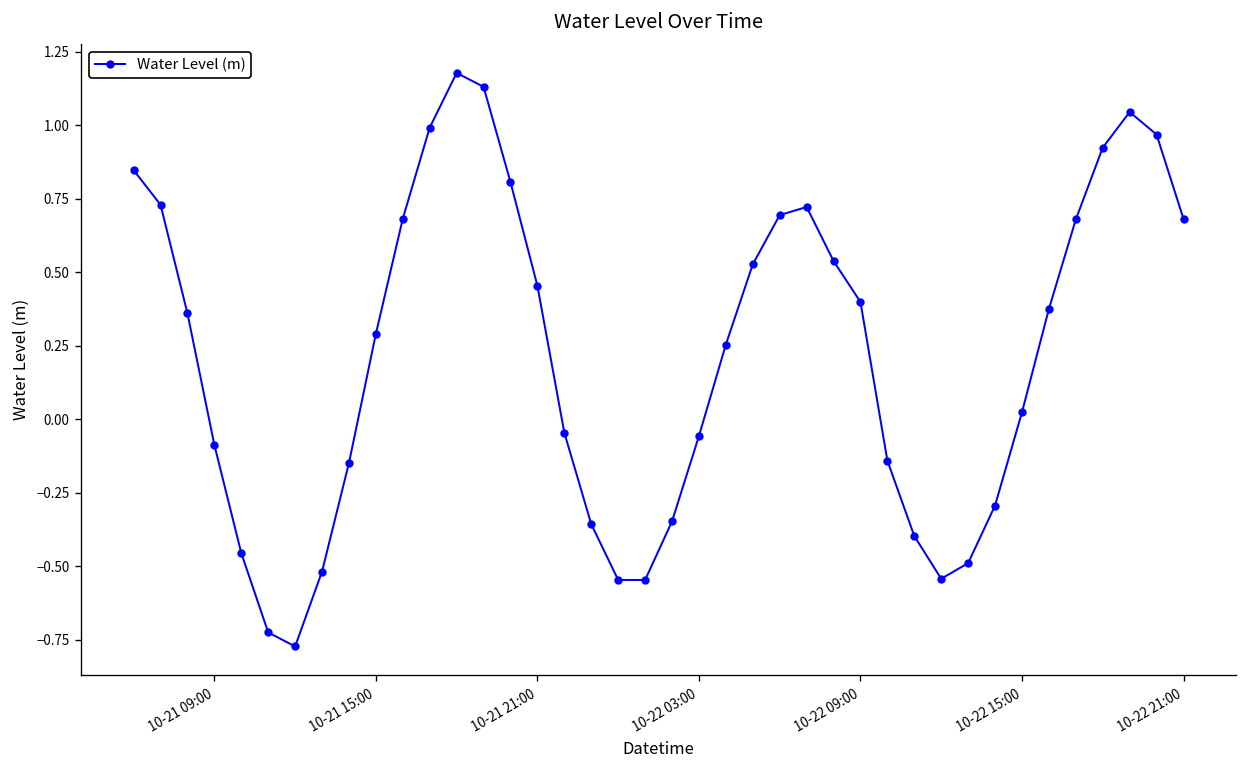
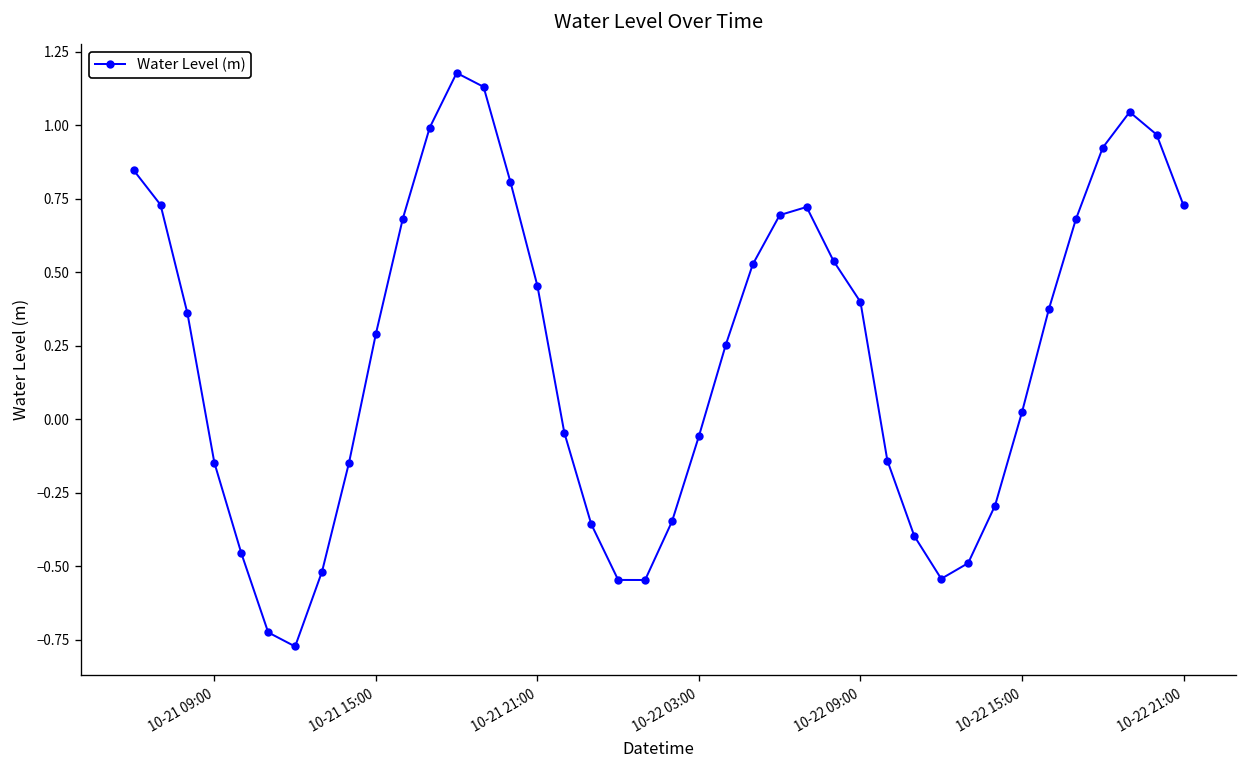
10-21 09:00: -0.09 -> -0.15
10-22 21:00: 0.68 -> 0.73
